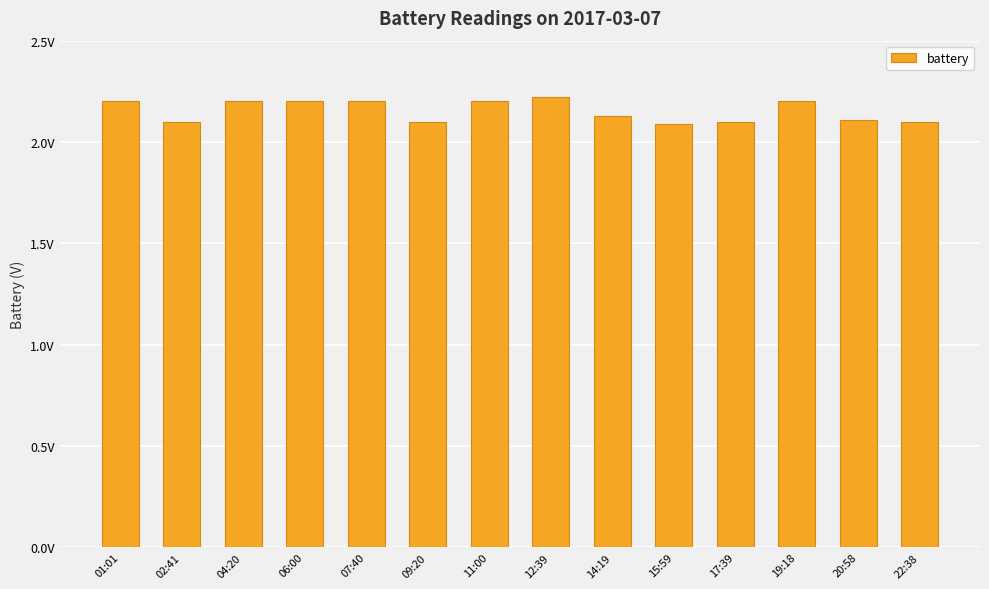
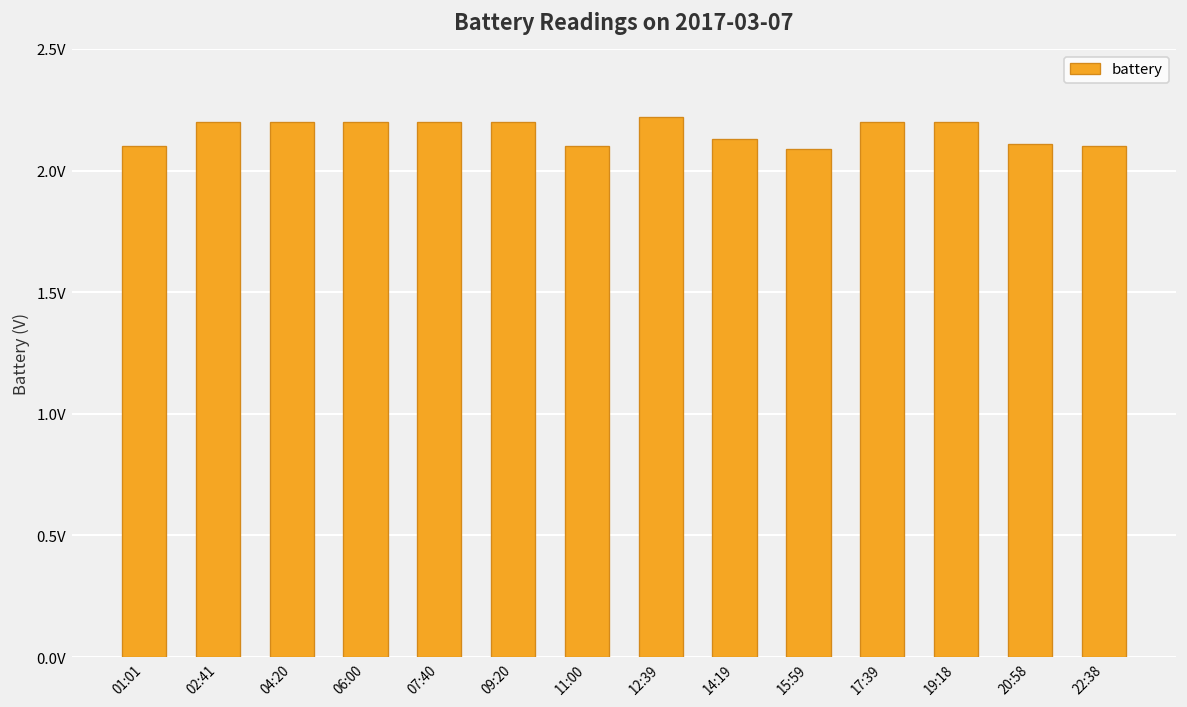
01:01: 2.2V -> 2.1V
02:41: 2.1V -> 2.2V
09:20: 2.1V -> 2.2V
11:00: 2.2V -> 2.1V
17:39: 2.1V -> 2.2V
